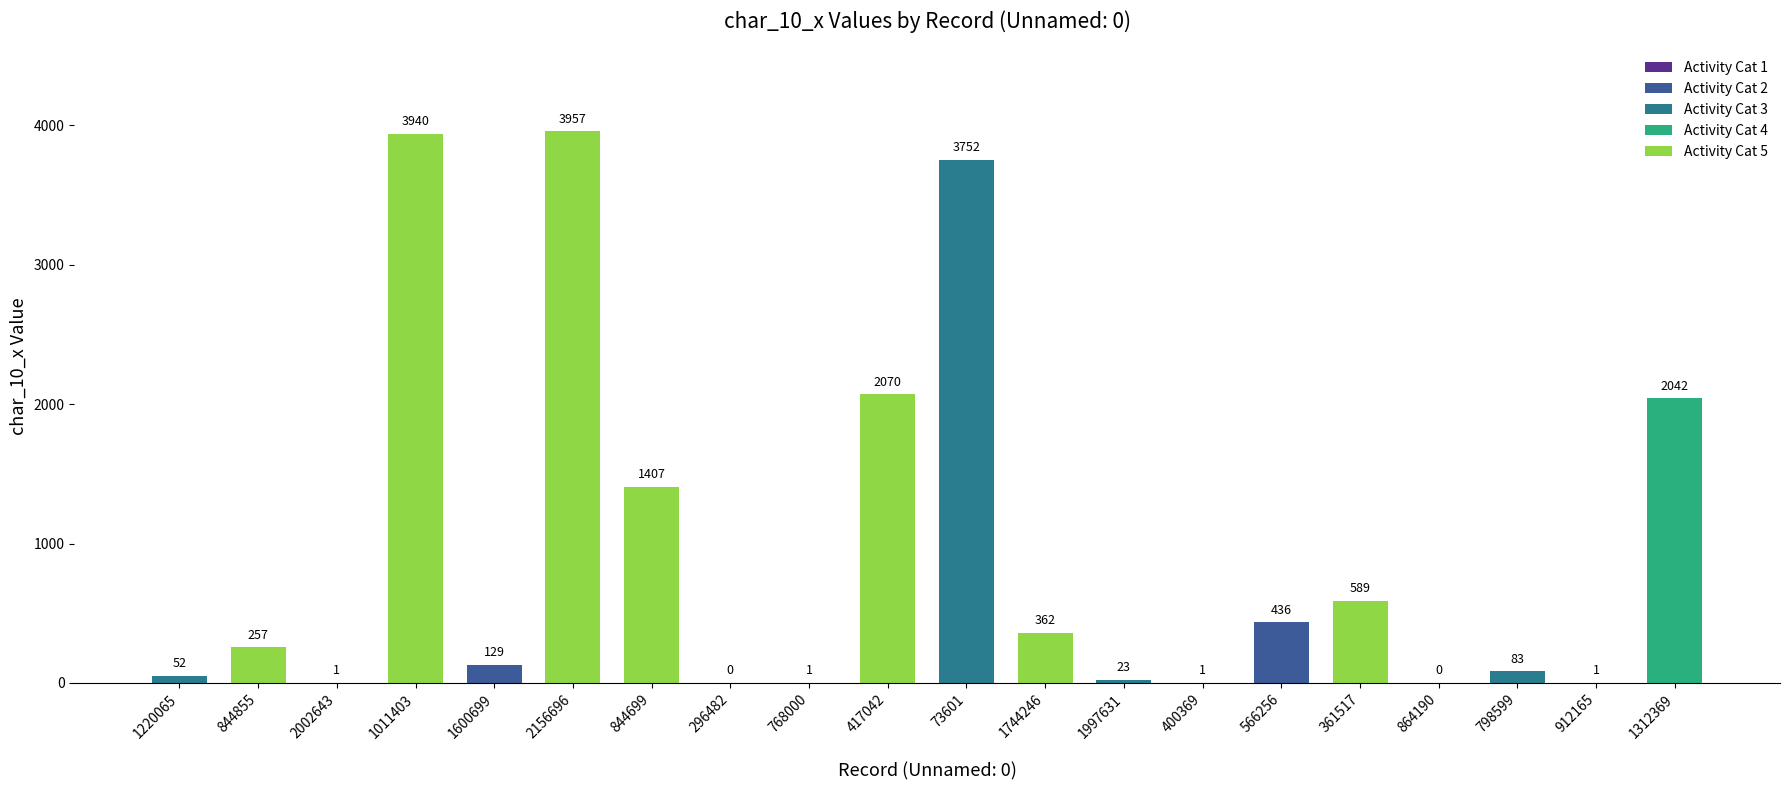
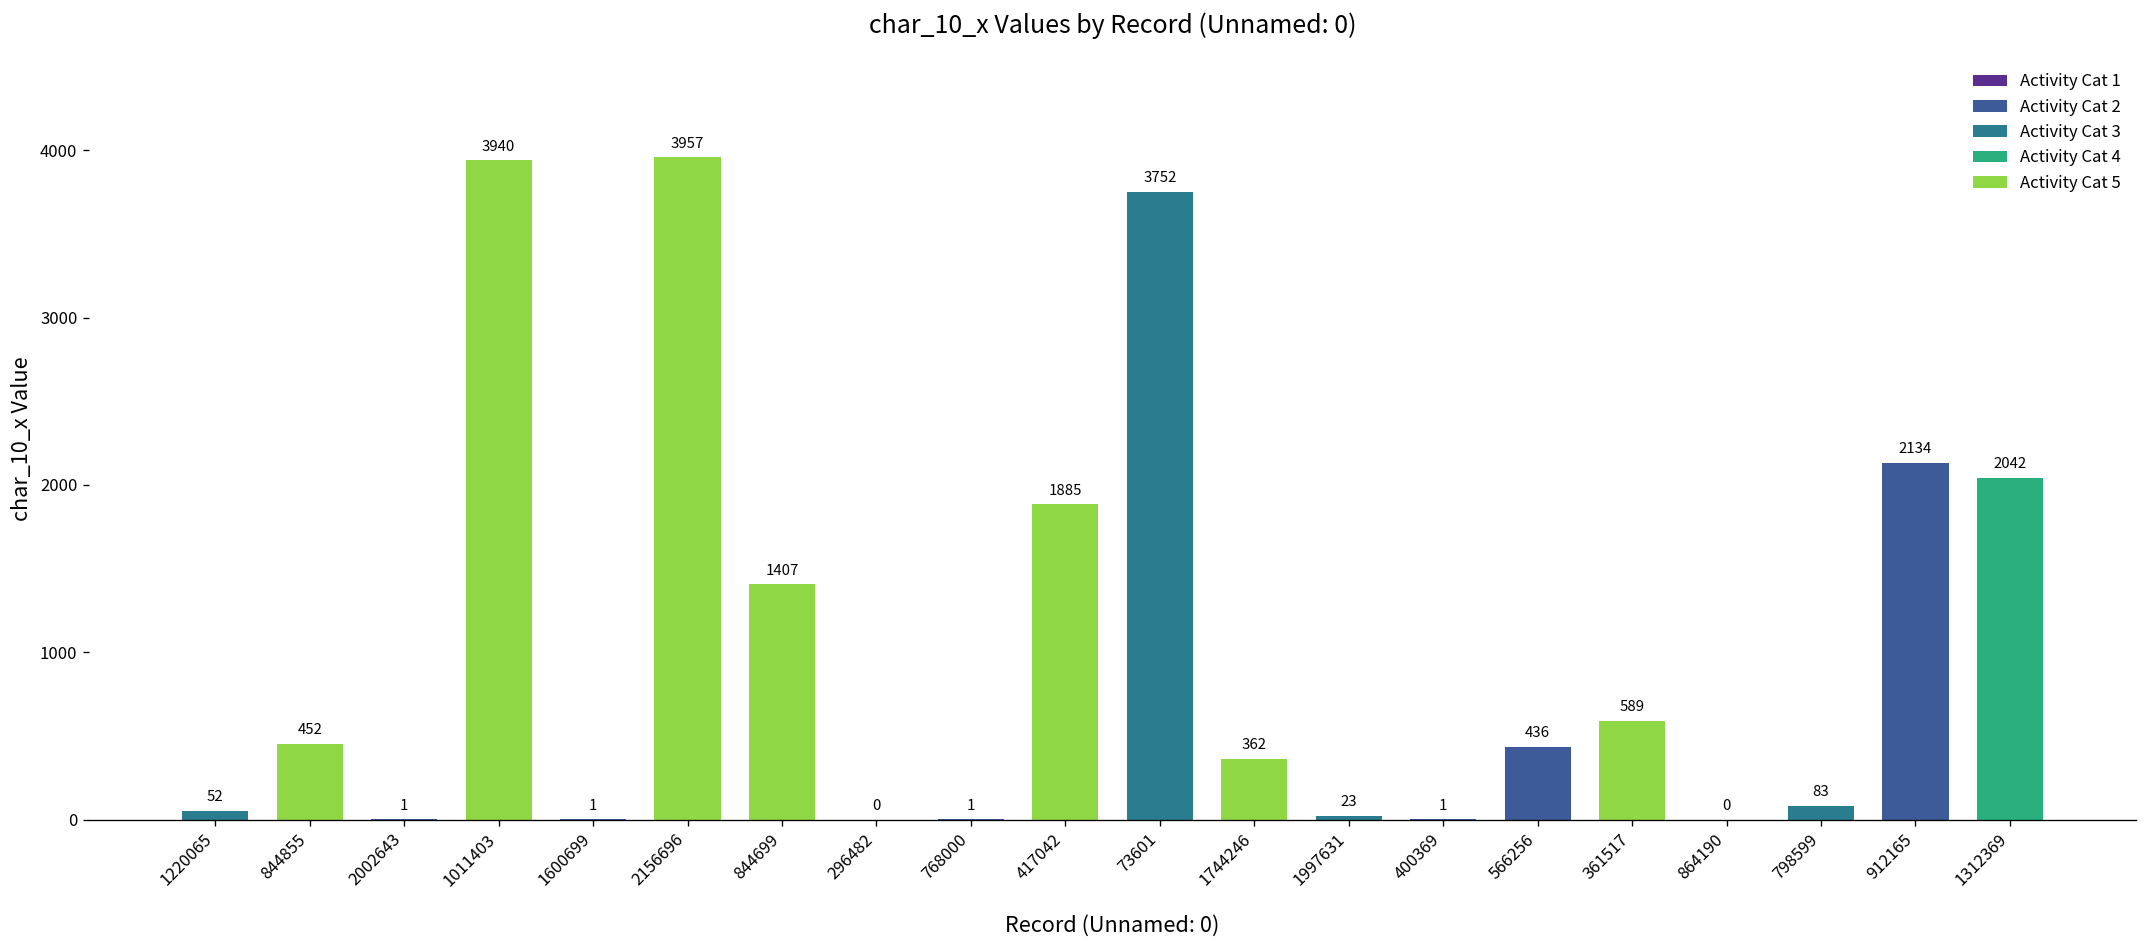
844855: 257 -> 452
1600699: 129 -> 1
417042: 2070 -> 1885
912165: 1 -> 2134
